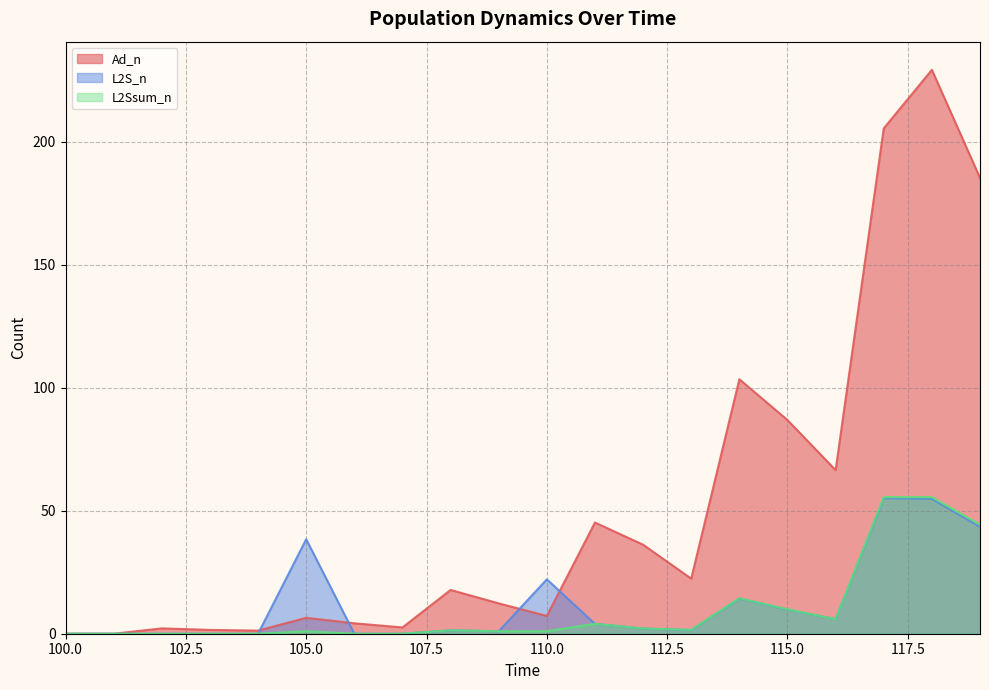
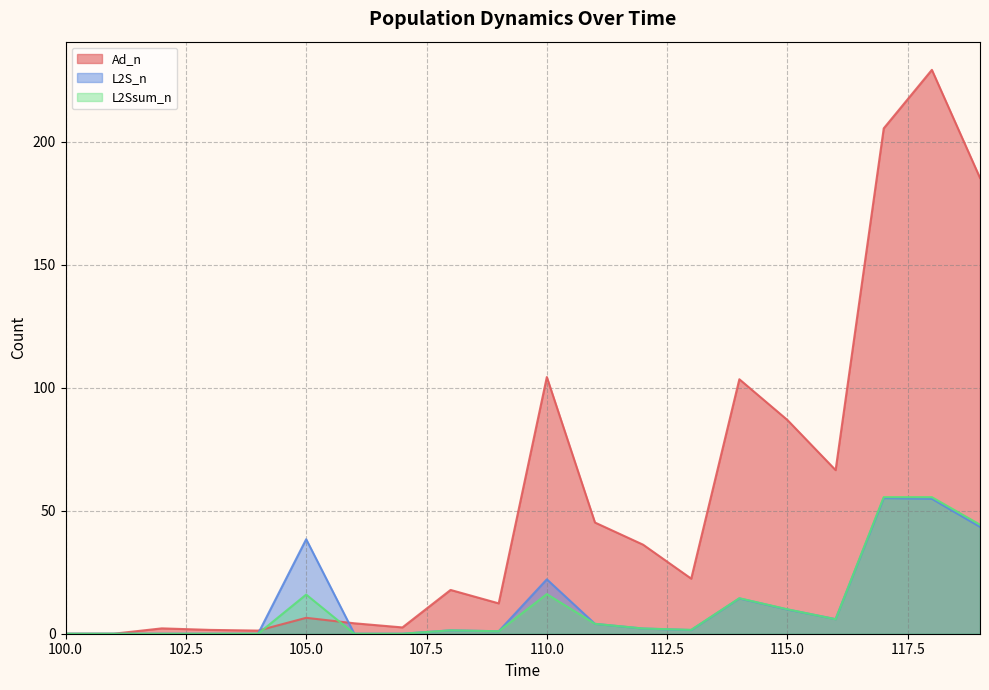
L2Ssum_n, 105.0: 1 -> 16
Ad_n, 110.0: 7 -> 104
L2Ssum_n, 110.0: 1 -> 16
